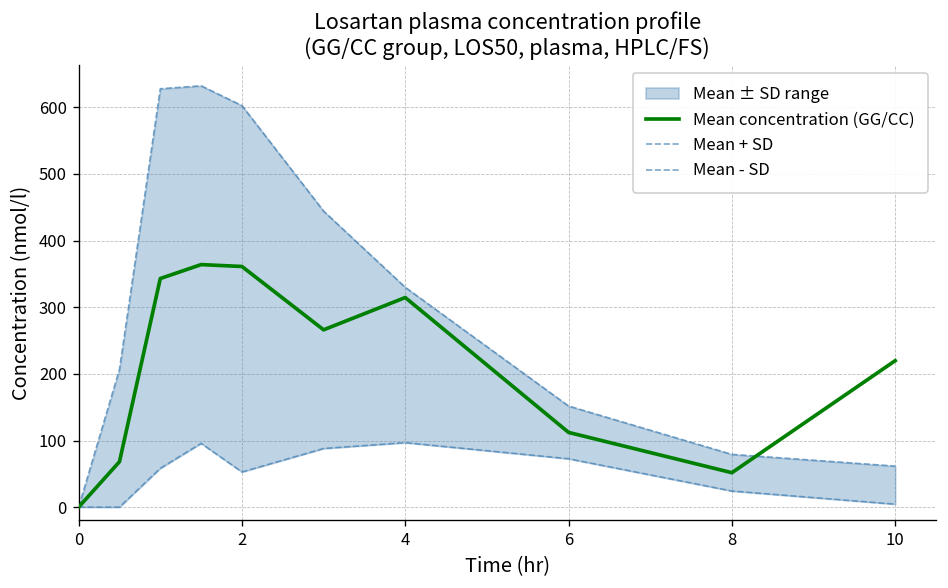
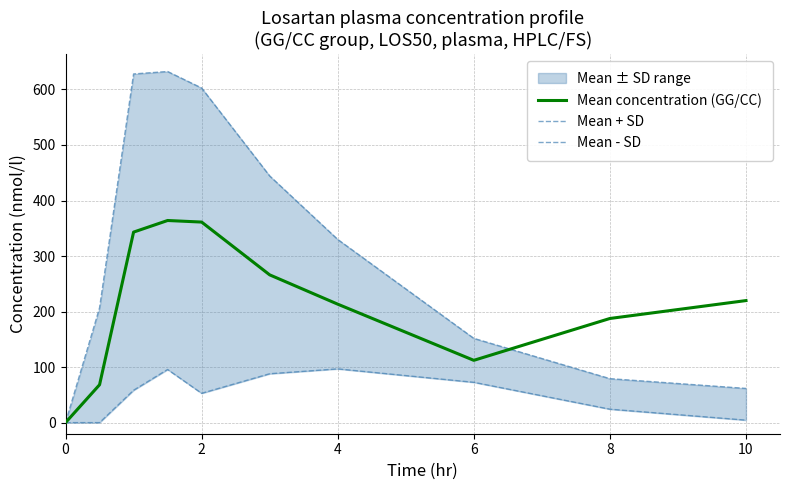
Mean concentration (GG/CC), 4: 310 -> 210
Mean concentration (GG/CC), 8: 50 -> 190
